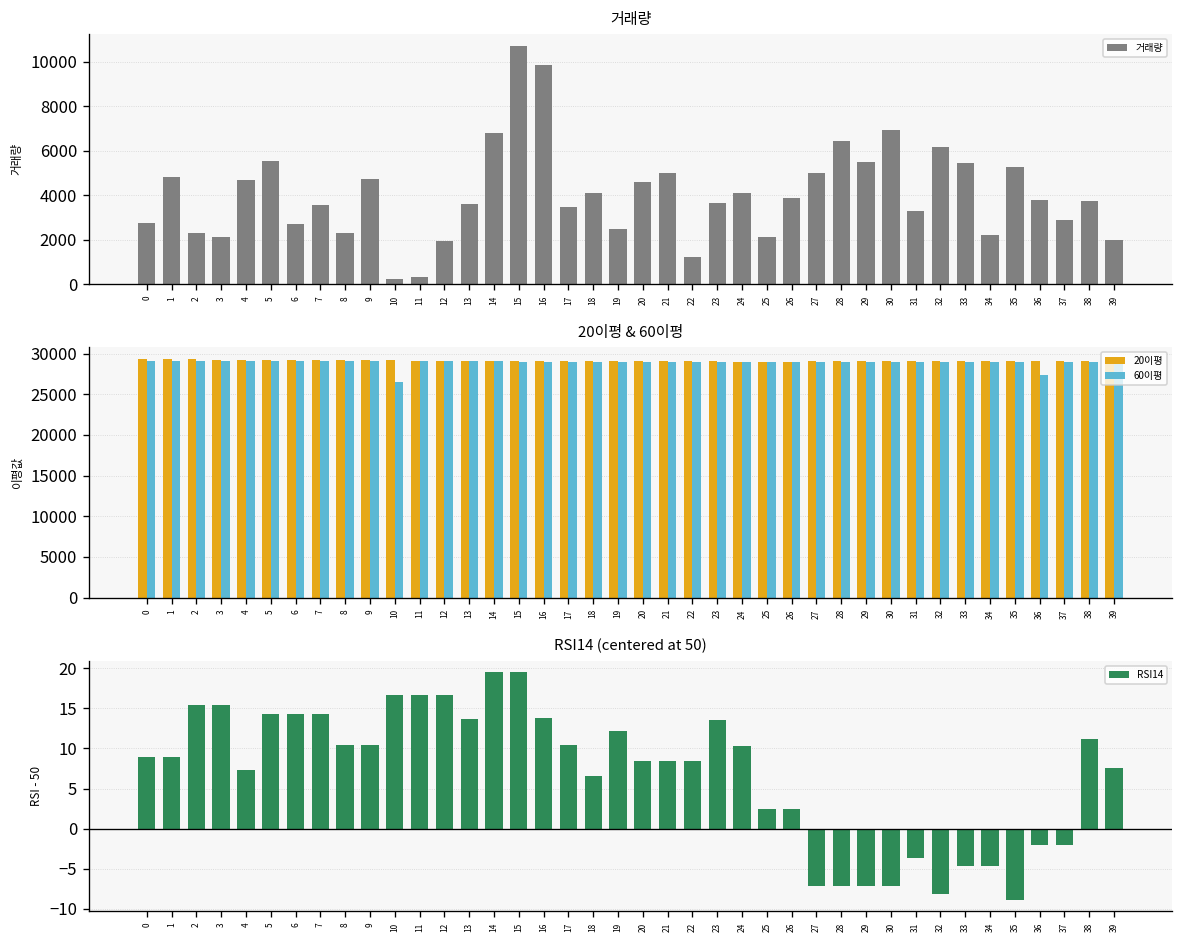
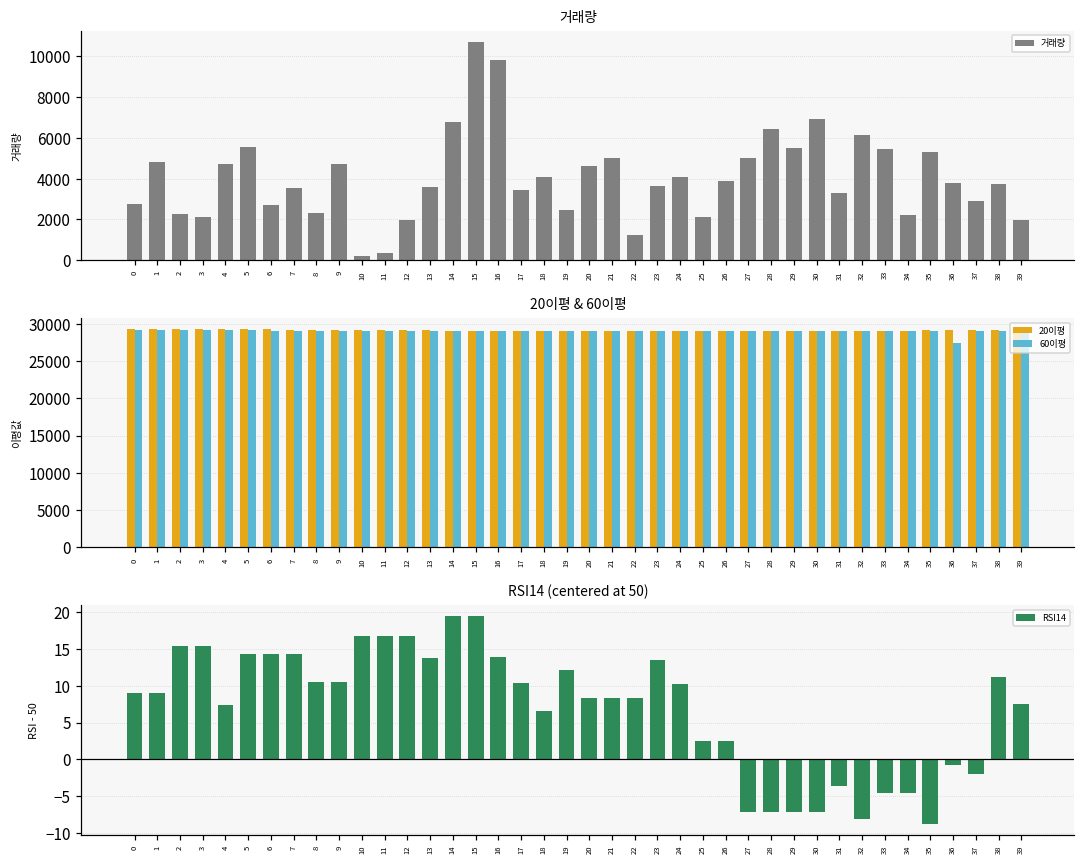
20이평 & 60이평, 60이평, 10: 27000 -> 29000
RSI14 (centered at 50), 36: -2 -> -1
